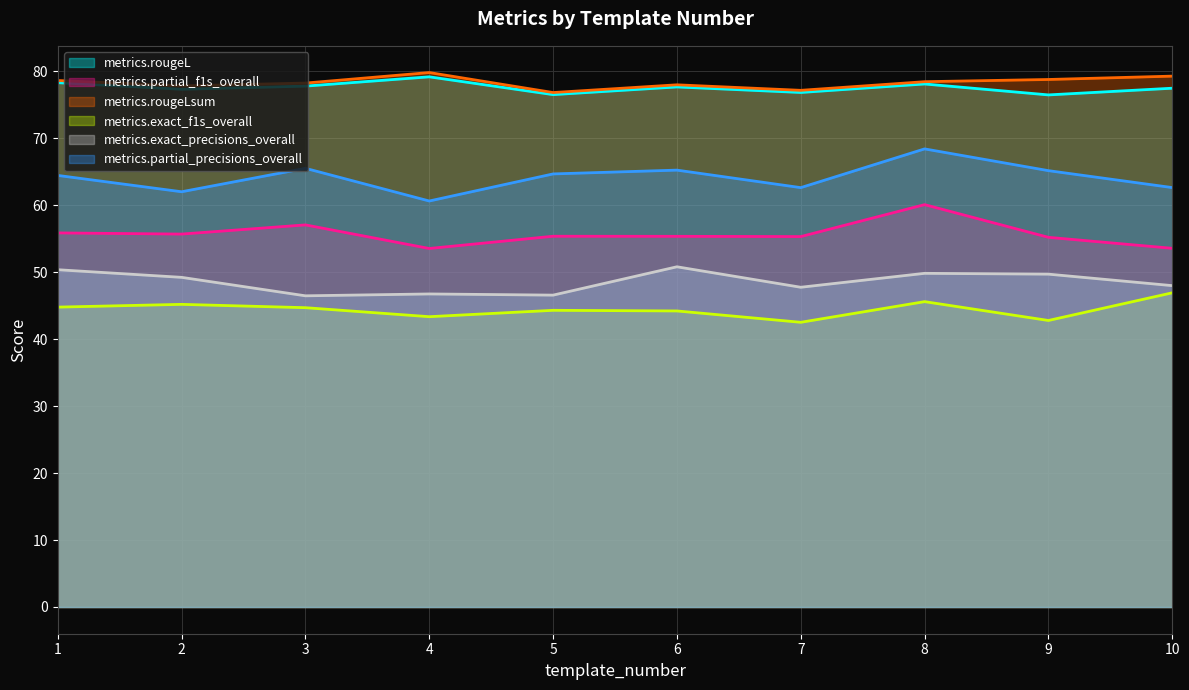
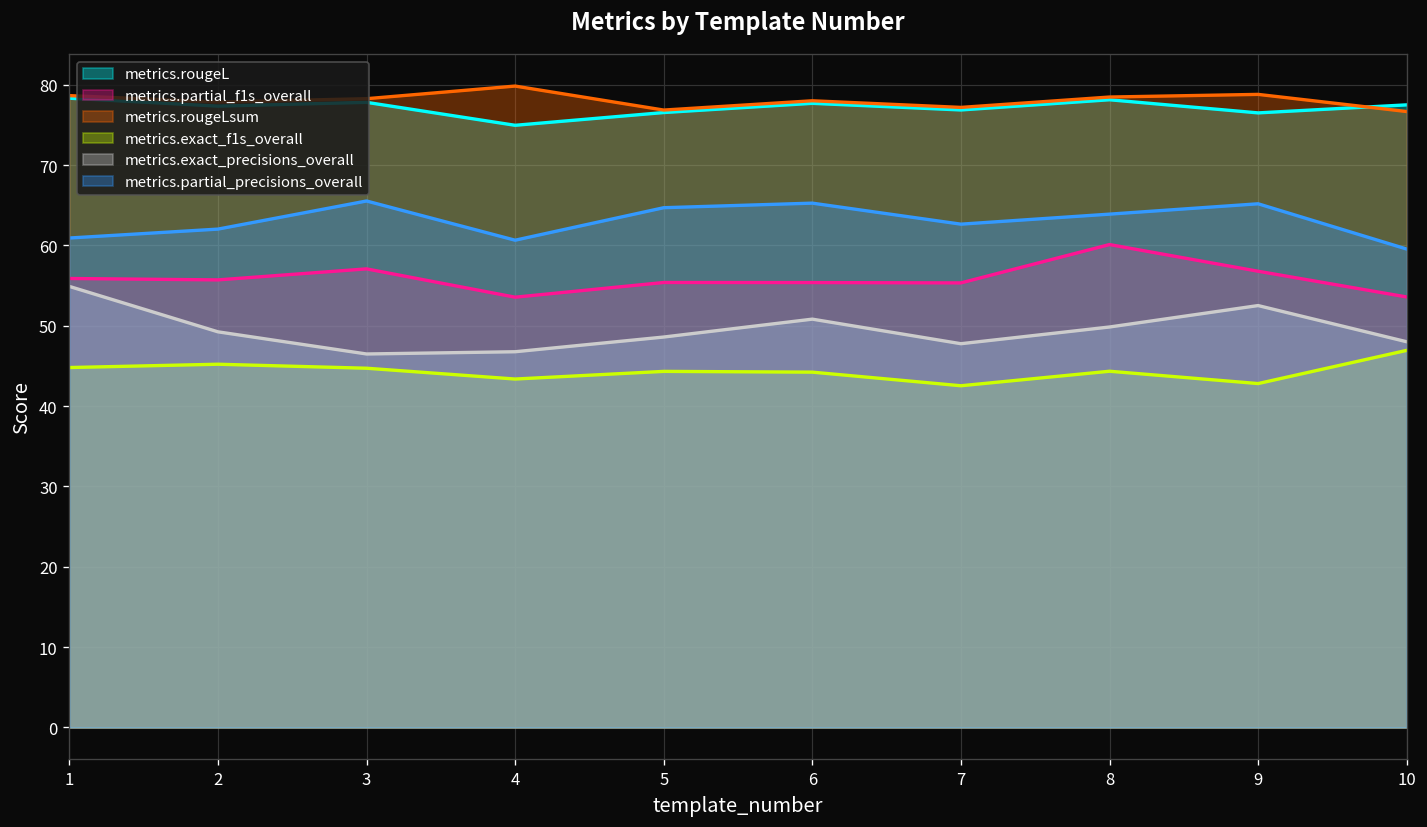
metrics.exact_precisions_overall, 1: 50 -> 55
metrics.partial_precisions_overall, 1: 64 -> 61
metrics.rougeL, 4: 79 -> 75
metrics.exact_precisions_overall, 5: 47 -> 49
metrics.exact_f1s_overall, 8: 46 -> 44
metrics.partial_precisions_overall, 8: 68 -> 64
metrics.partial_f1s_overall, 9: 55 -> 57
metrics.exact_precisions_overall, 9: 50 -> 53
metrics.rougeLsum, 10: 79 -> 77
metrics.partial_precisions_overall, 10: 63 -> 60
